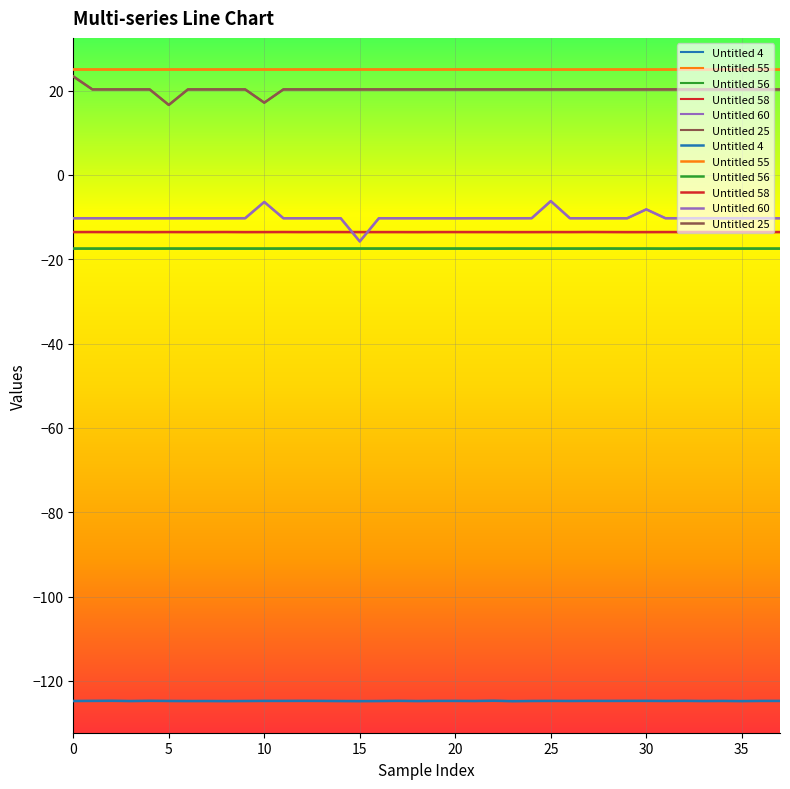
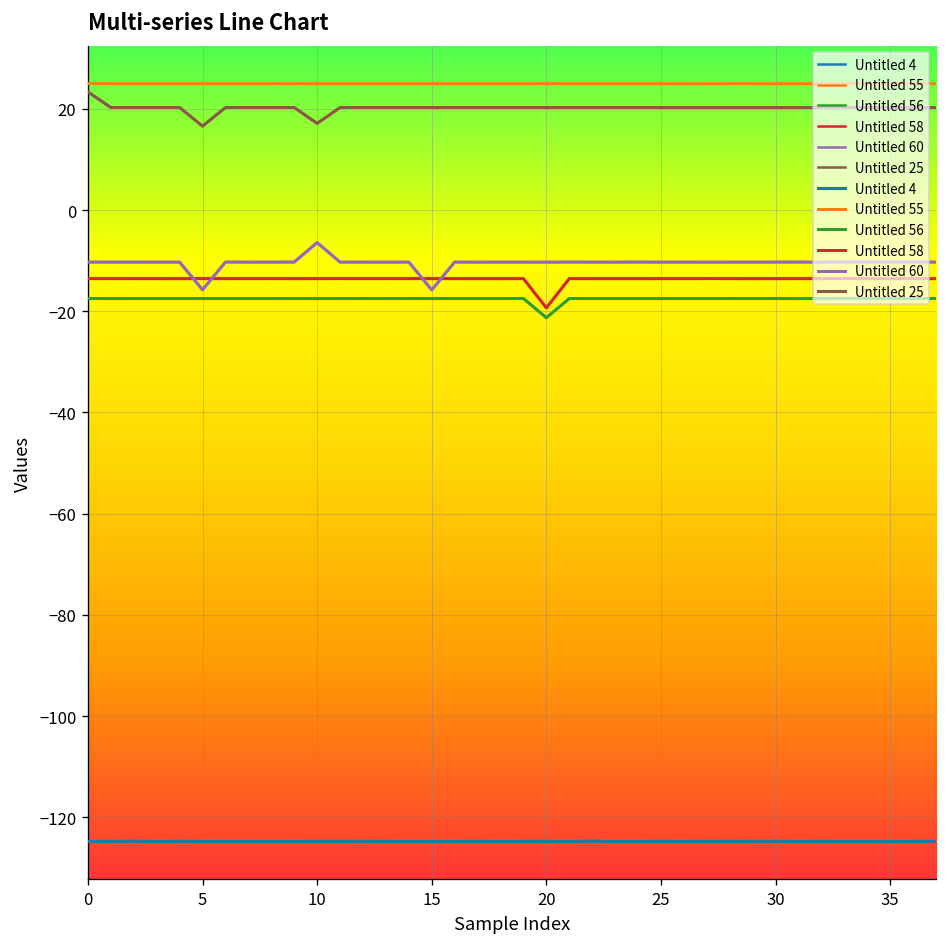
Untitled 60, 5: -10 -> -16
Untitled 56, 20: -17 -> -21
Untitled 58, 20: -14 -> -19
Untitled 60, 25: -6 -> -10
Untitled 60, 30: -8 -> -10
